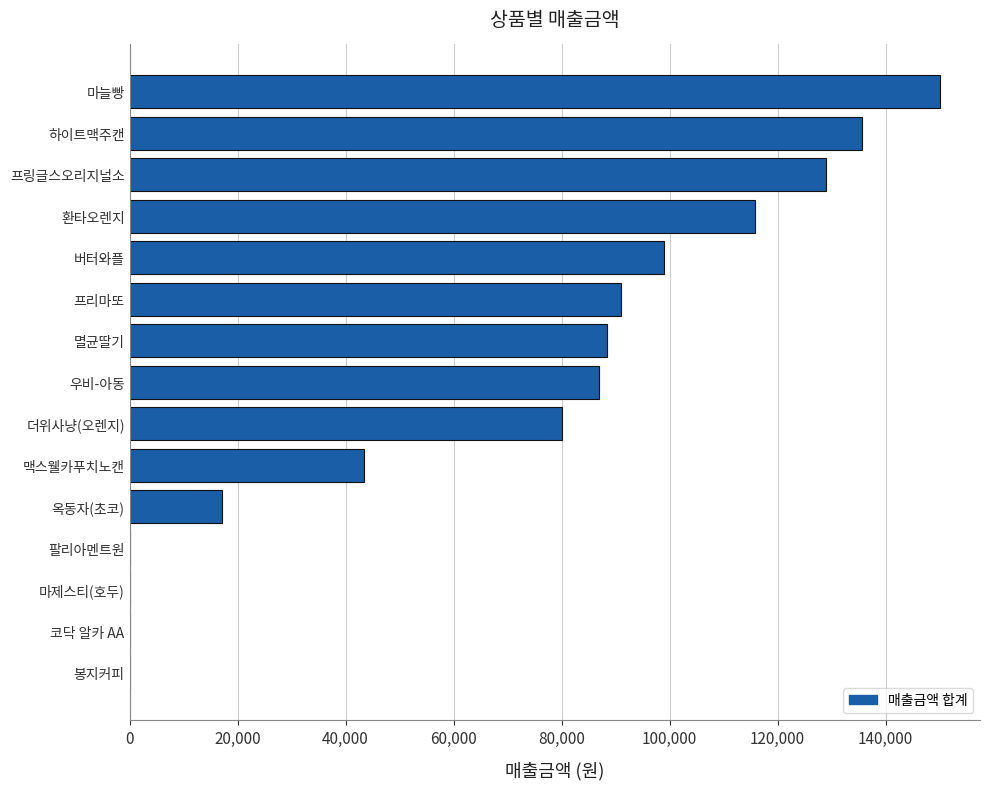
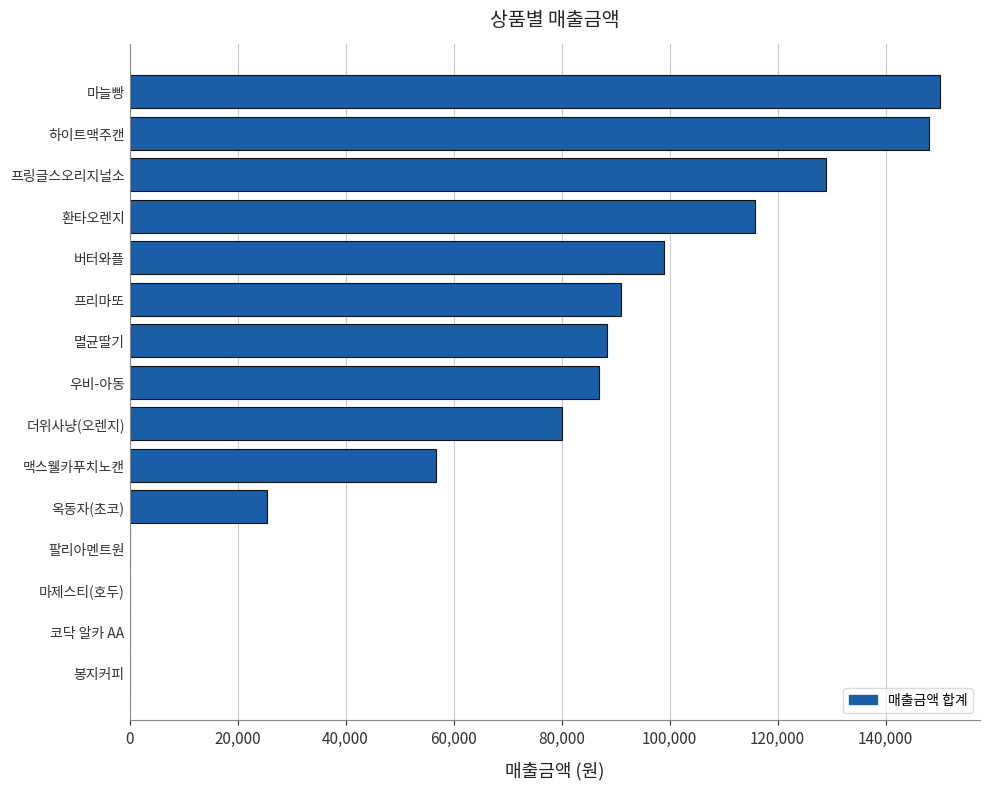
하이트맥주캔: 136,000 -> 148,000
맥스웰카푸치노캔: 43,000 -> 57,000
옥동자(초코): 17,000 -> 26,000
